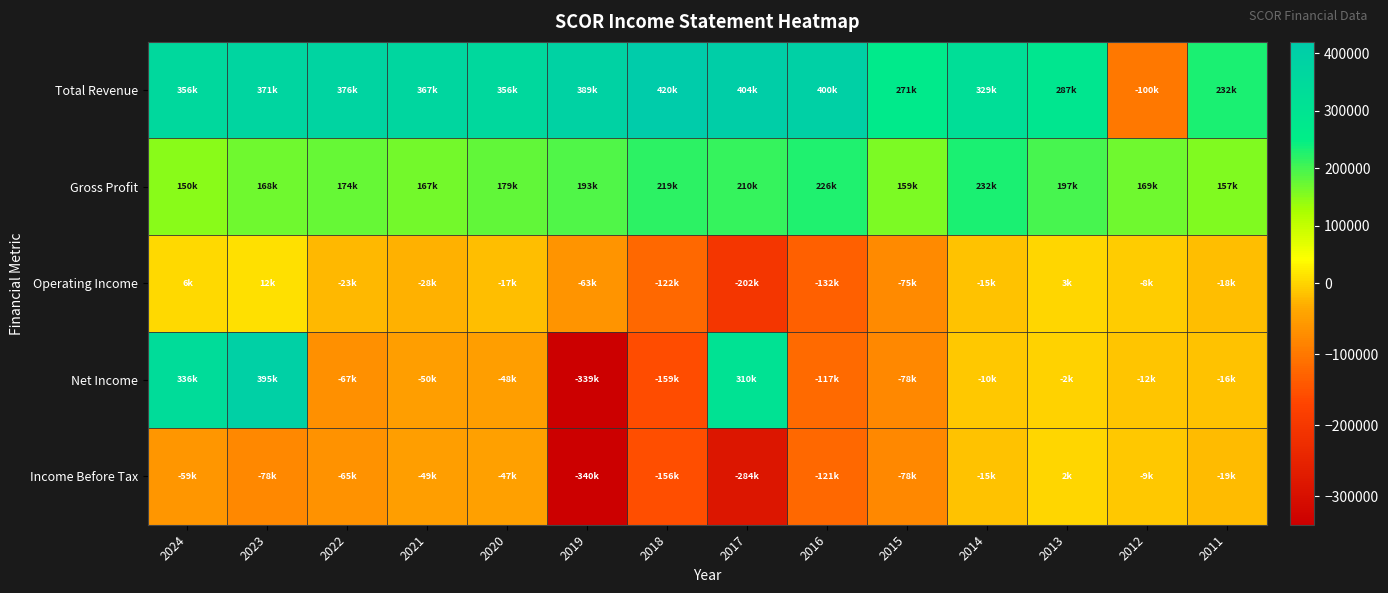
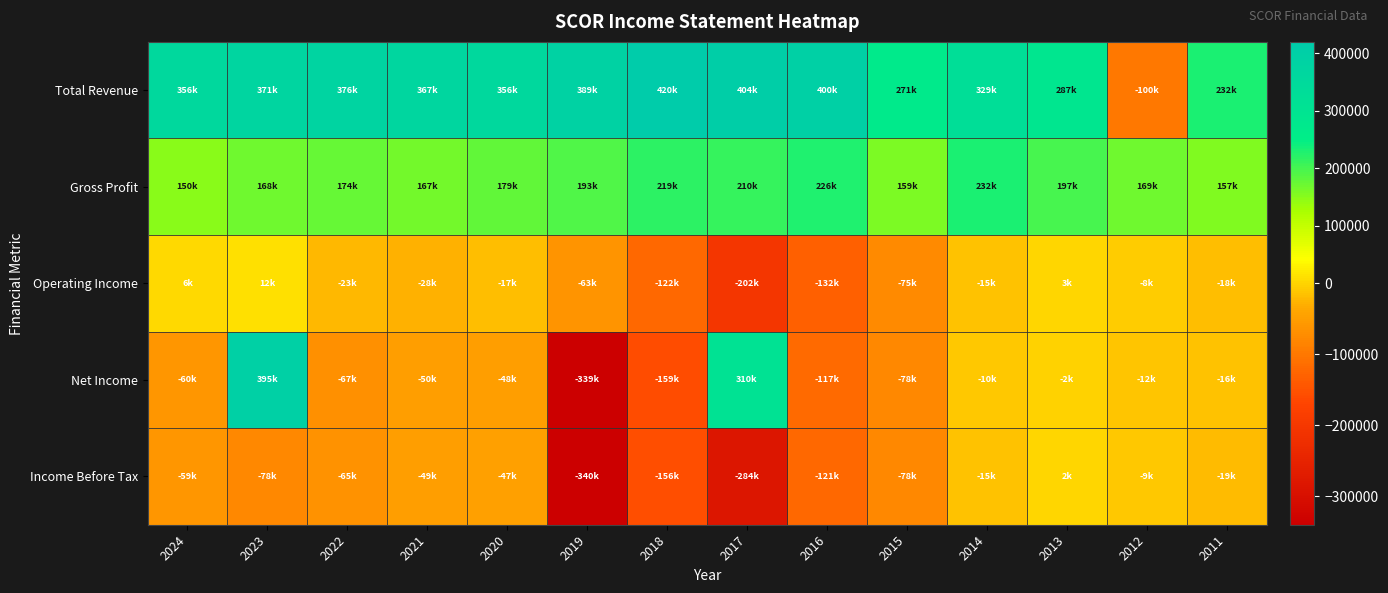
Net Income, 2024: 336k -> -60k
